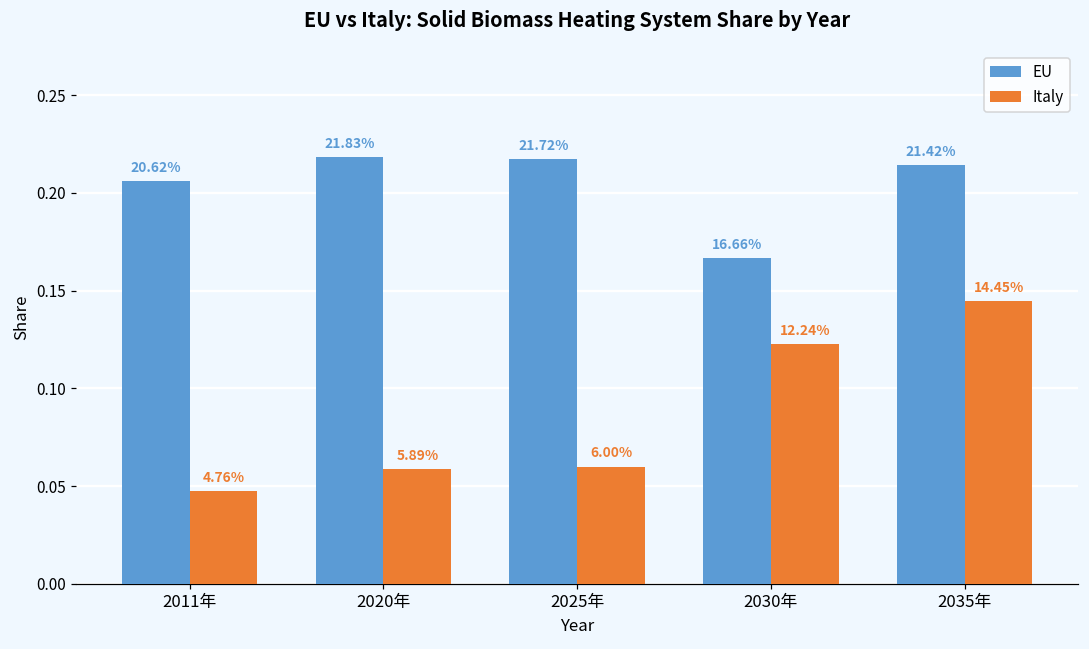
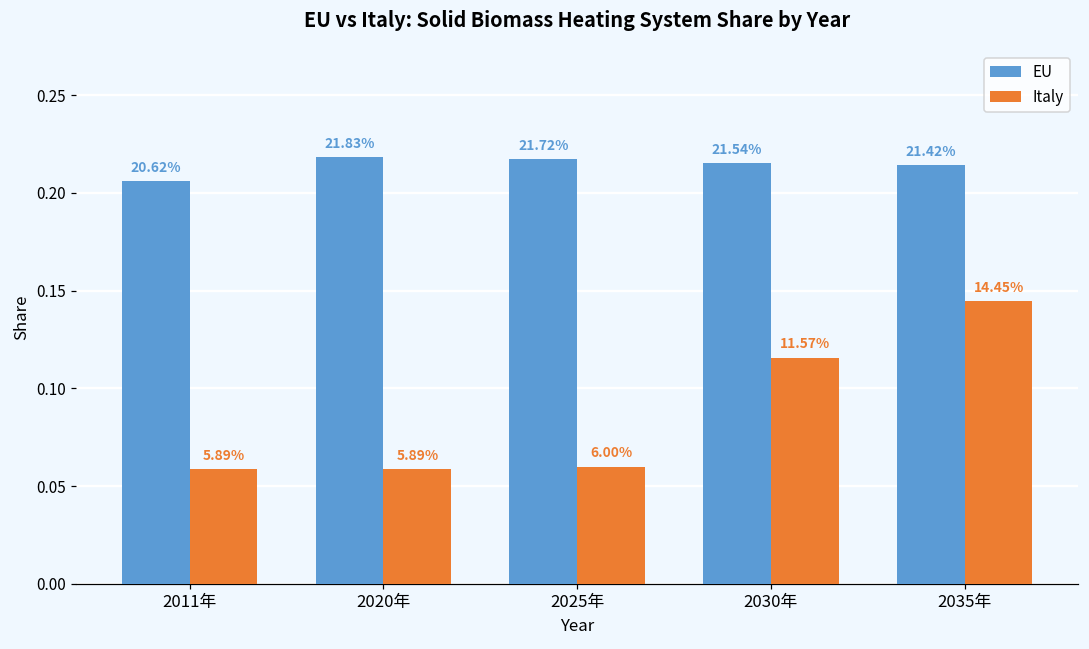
Italy, 2011年: 4.76% -> 5.89%
EU, 2030年: 16.66% -> 21.54%
Italy, 2030年: 12.24% -> 11.57%
